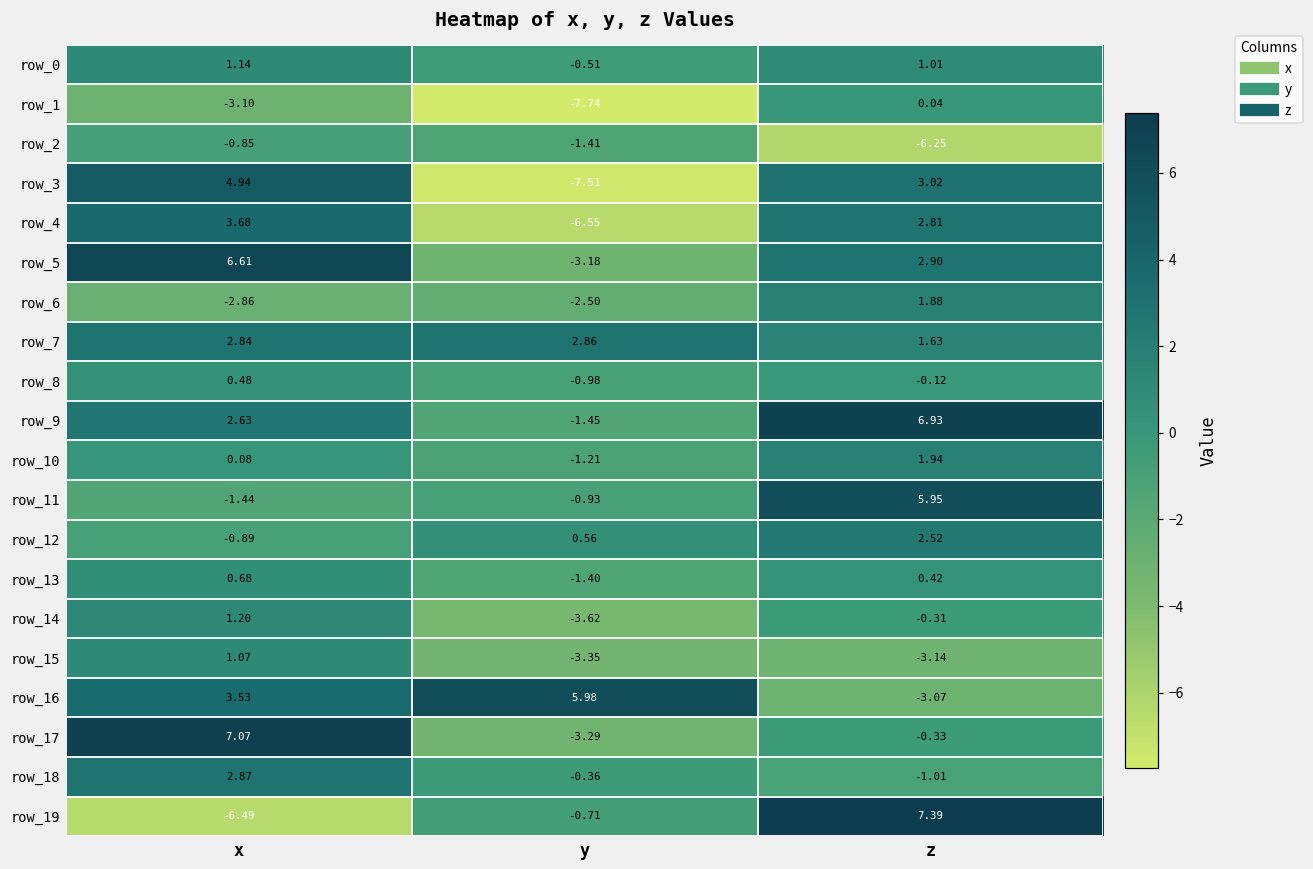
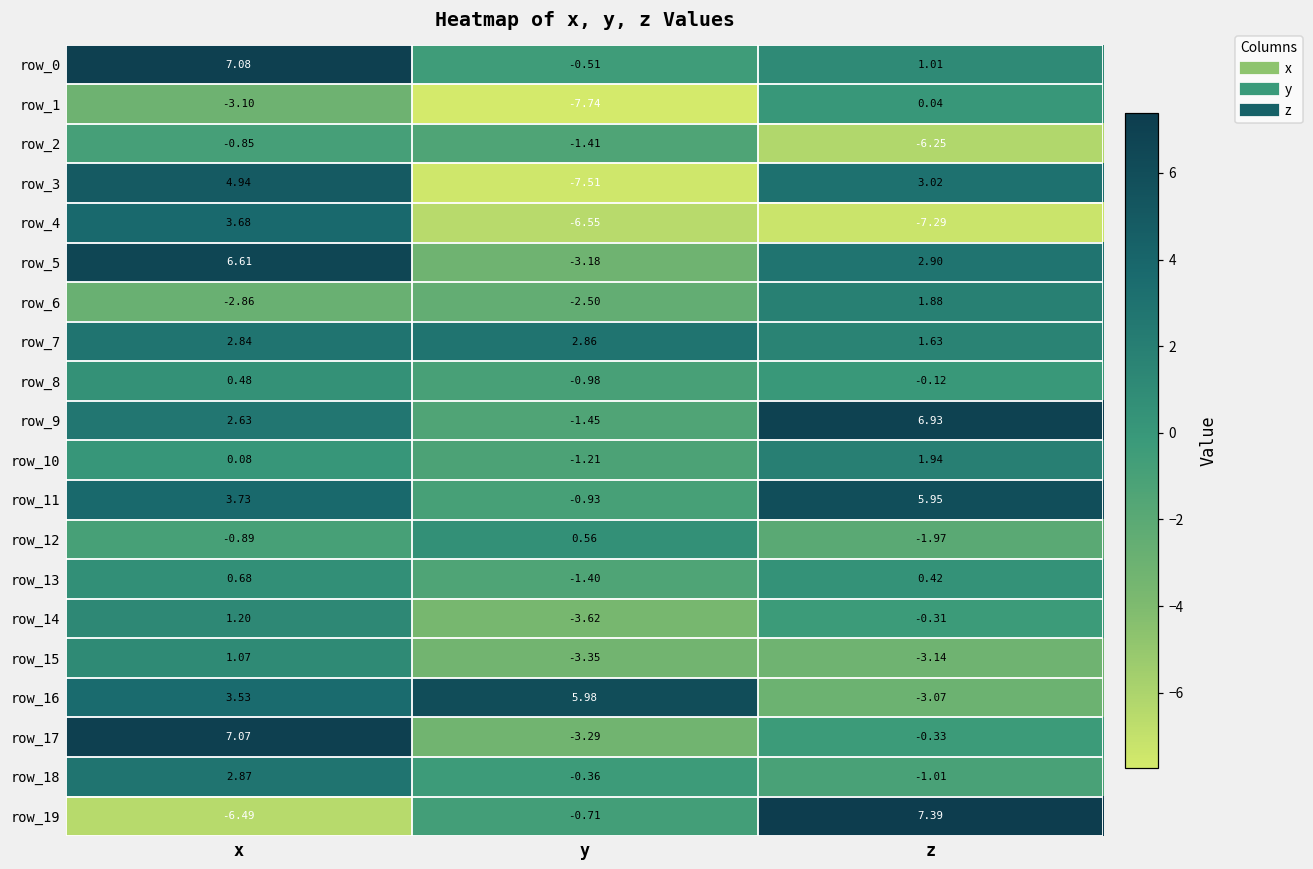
row_0, x: 1.14 -> 7.08
row_4, z: 2.81 -> -7.29
row_11, x: -1.44 -> 3.73
row_12, z: 2.52 -> -1.97
